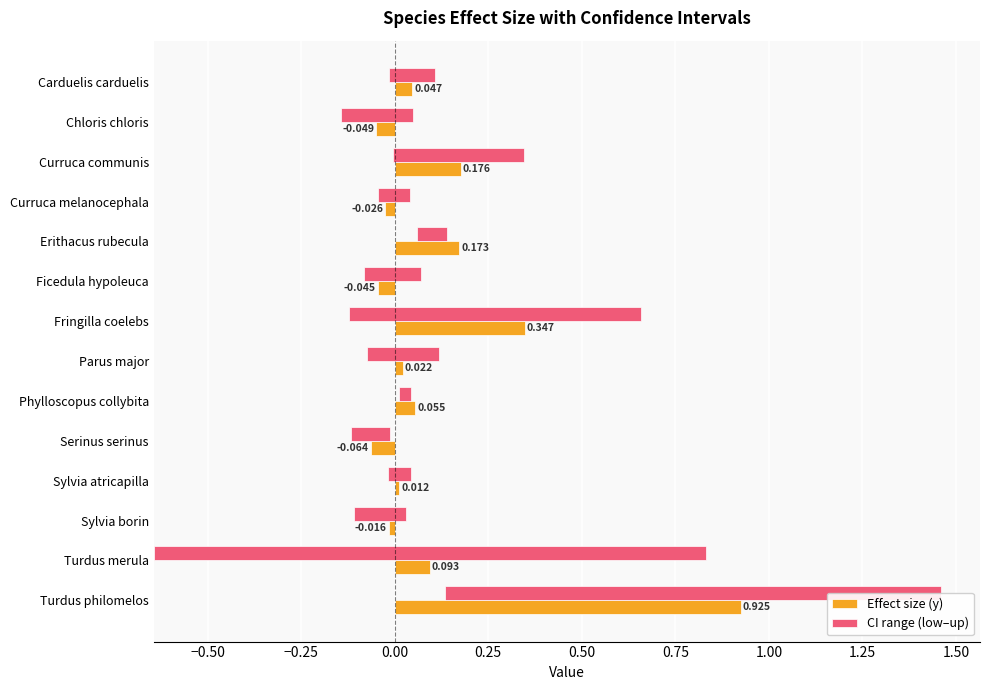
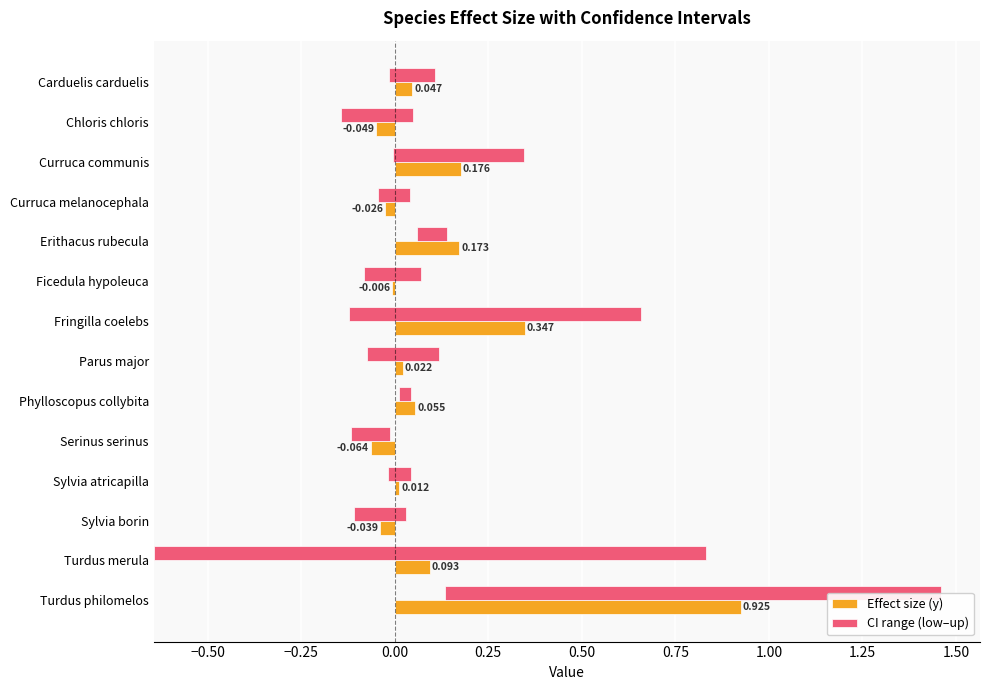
Effect size (y), Ficedula hypoleuca: -0.045 -> -0.006
Effect size (y), Sylvia borin: -0.016 -> -0.039
